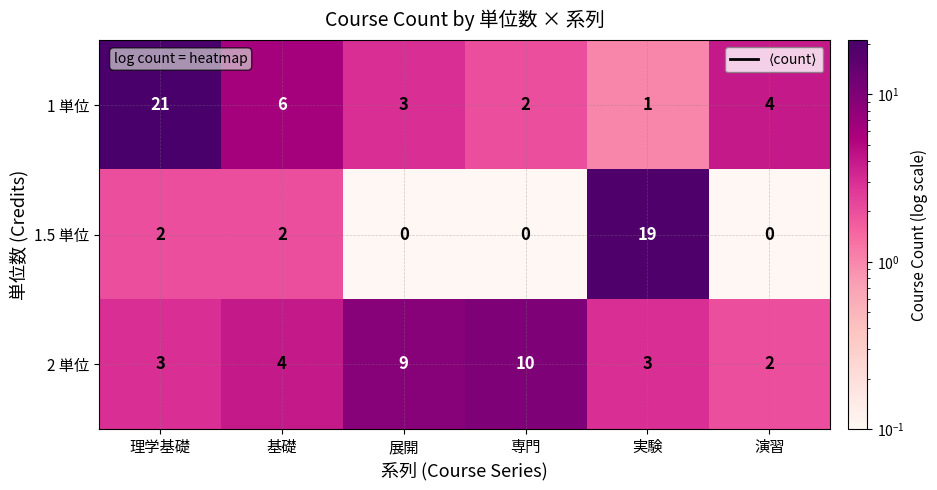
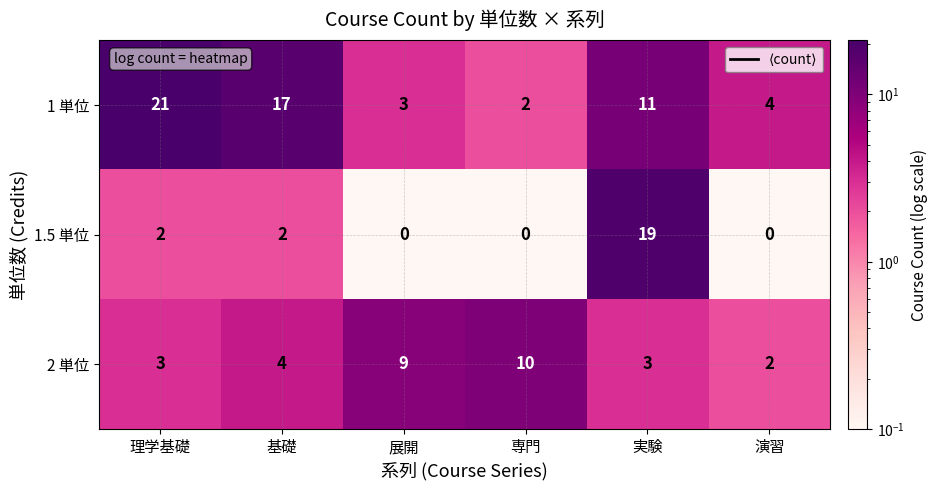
1 単位, 基礎: 6 -> 17
1 単位, 実験: 1 -> 11
